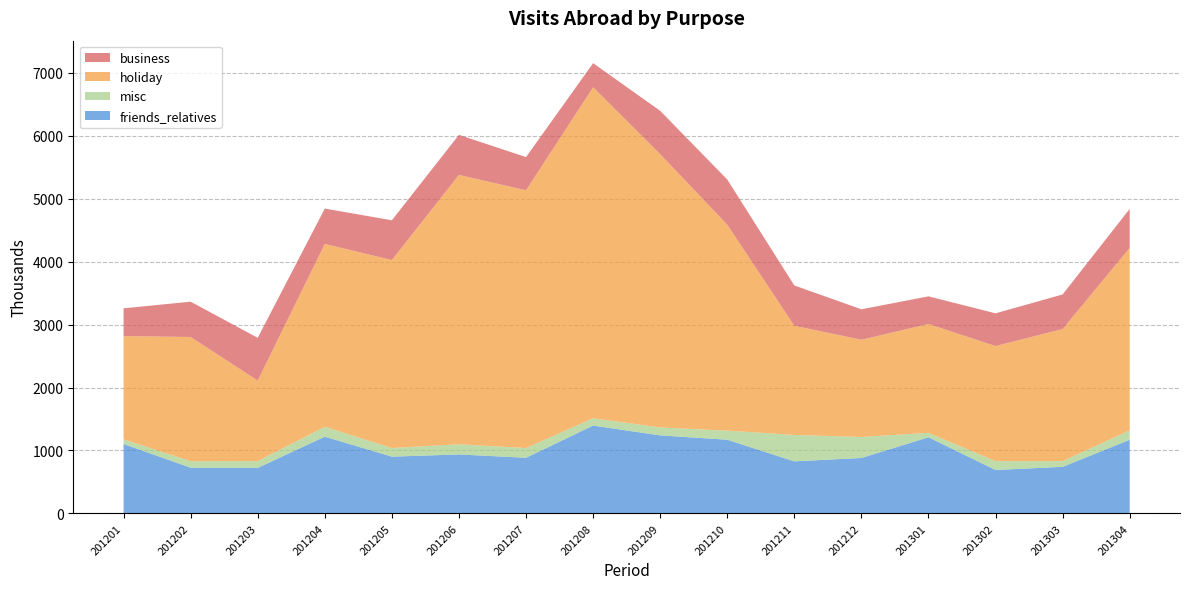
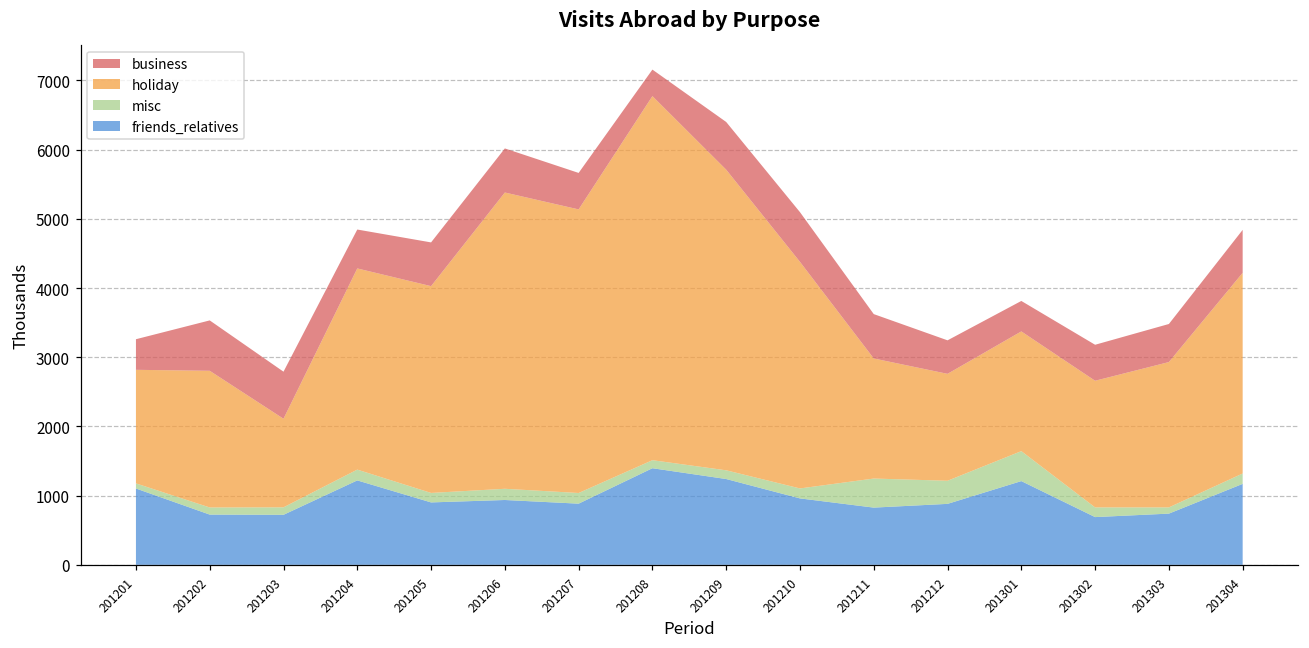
business, 201202: 600 -> 700
friends_relatives, 201210: 1200 -> 1000
misc, 201301: 100 -> 400
